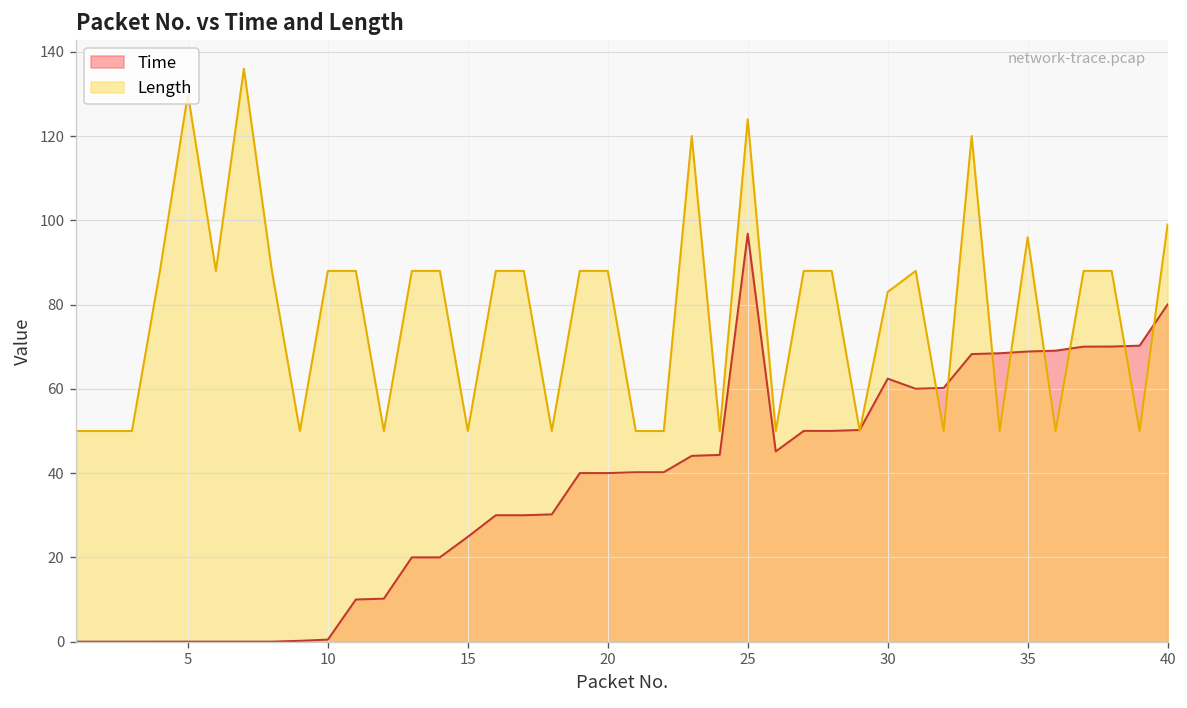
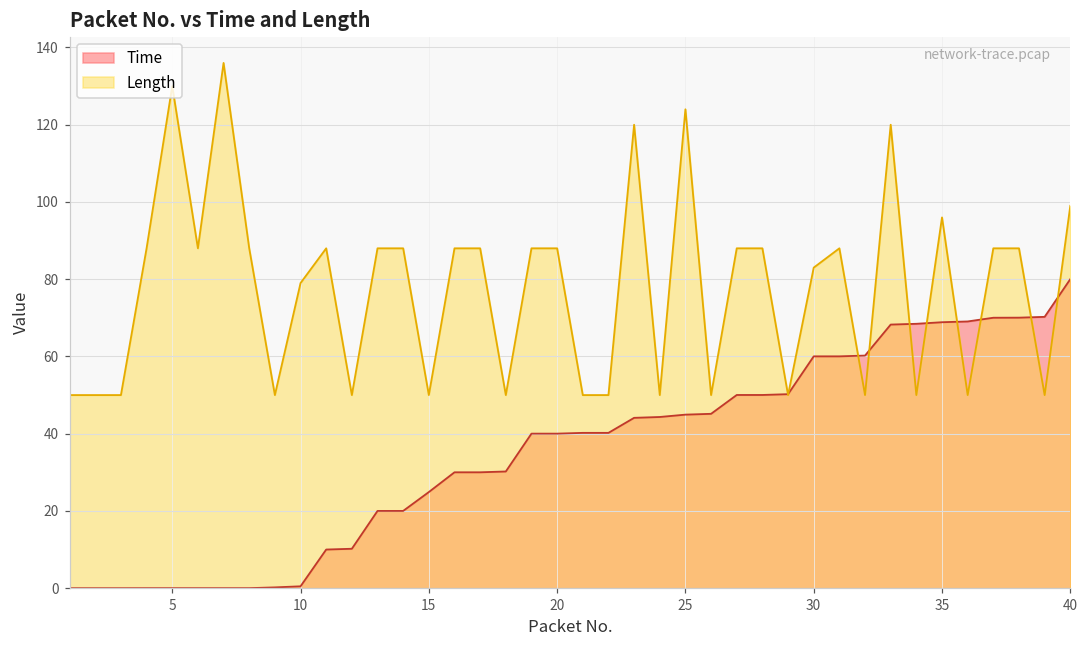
Length, 10: 88 -> 79
Time, 25: 97 -> 45
Time, 30: 62 -> 60
